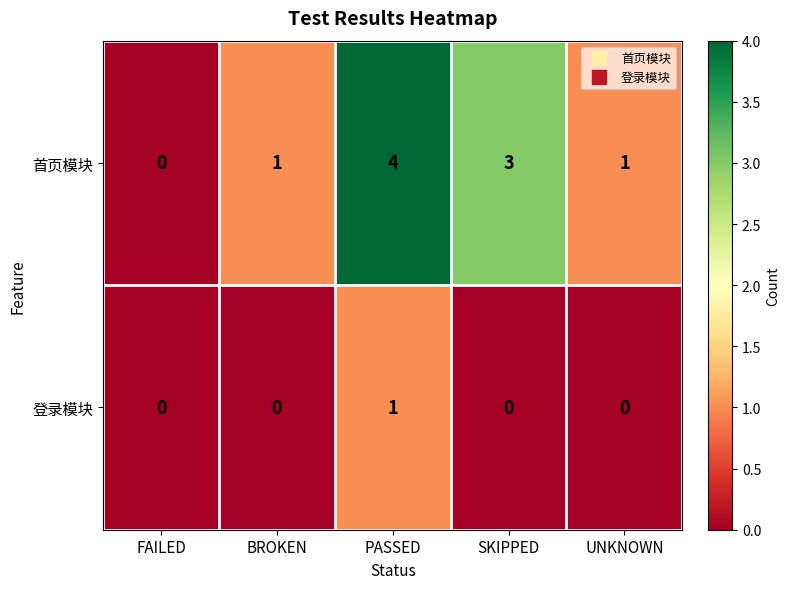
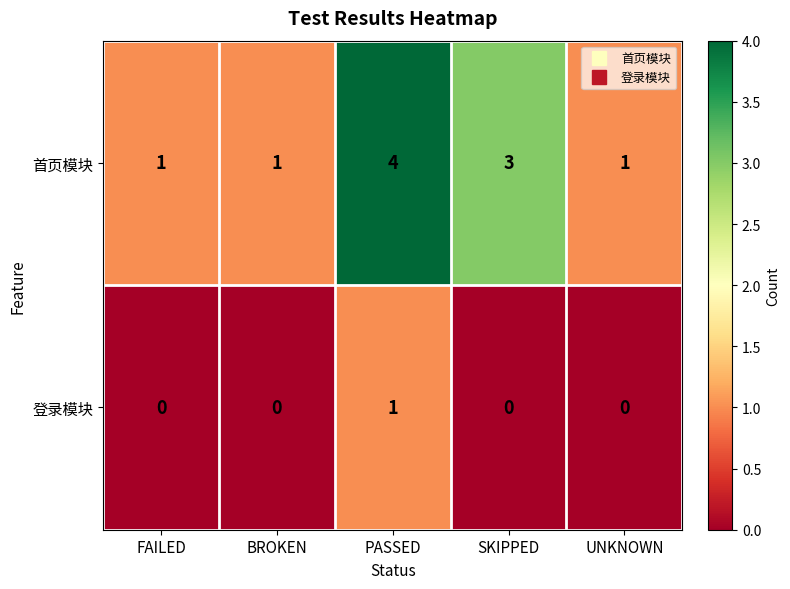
首页模块, FAILED: 0 -> 1
